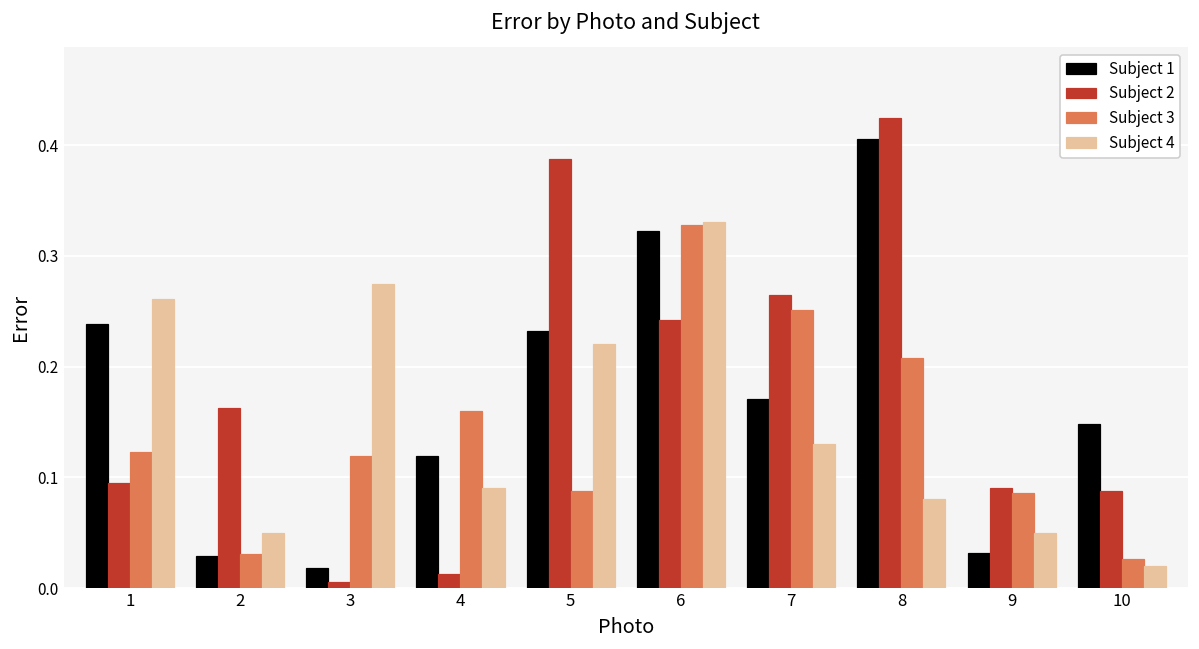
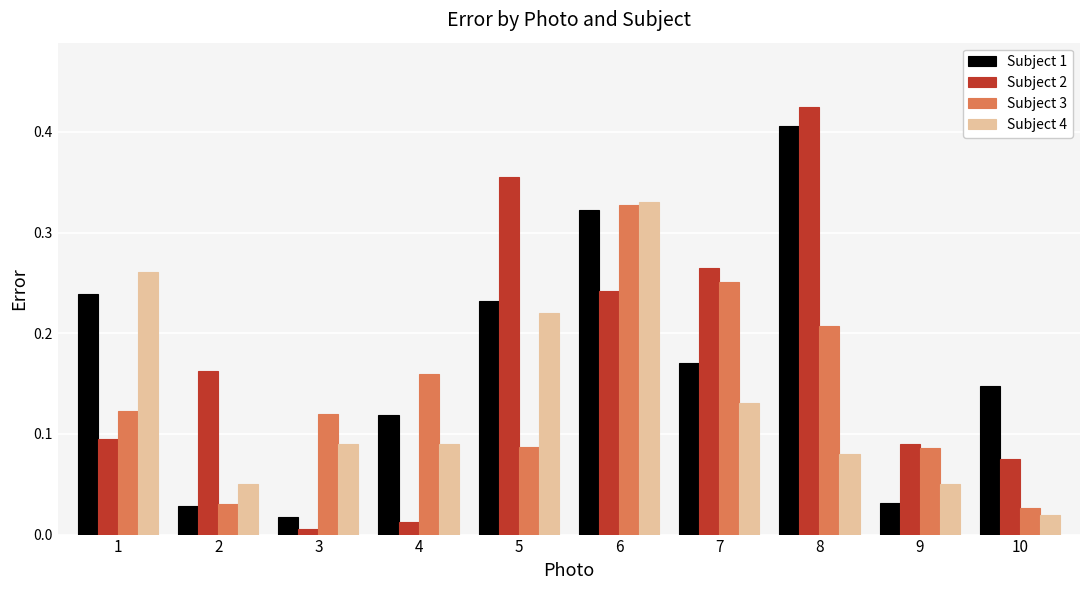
Subject 4, 3: 0.275 -> 0.090
Subject 2, 5: 0.387 -> 0.355
Subject 2, 10: 0.088 -> 0.075
